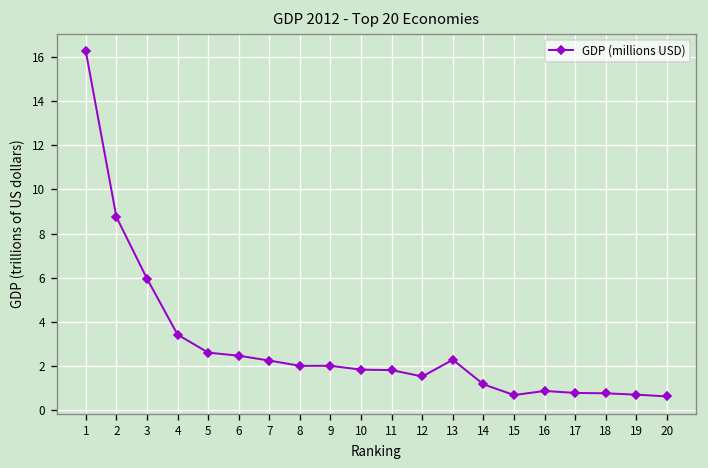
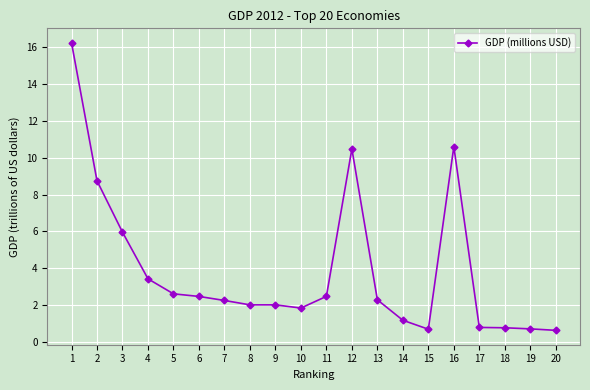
11: 1.8 -> 2.5
12: 1.5 -> 10.5
16: 0.9 -> 10.6
